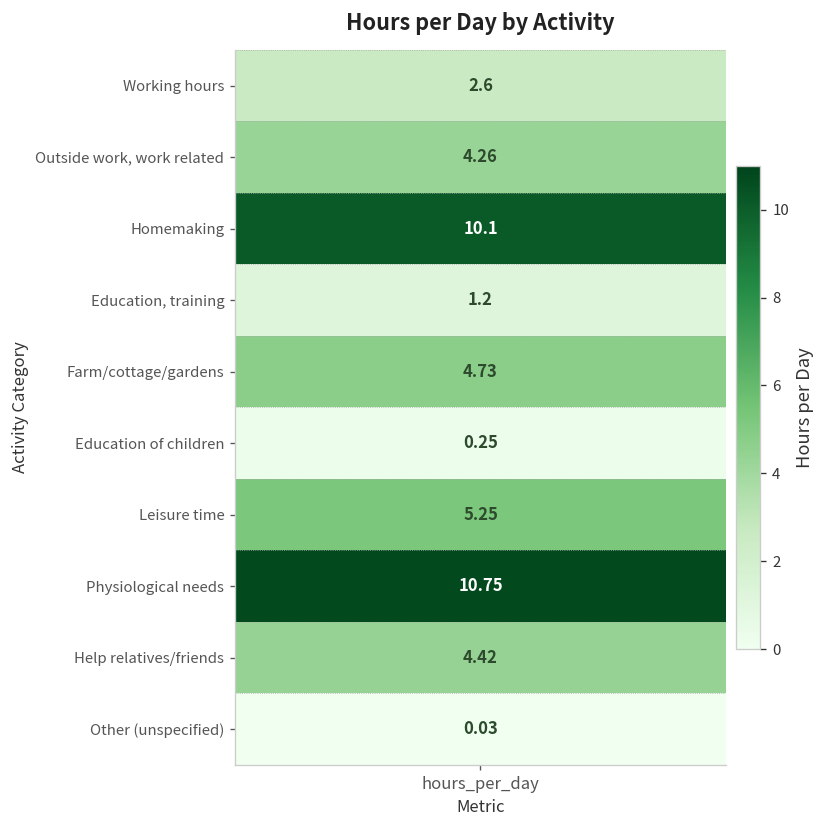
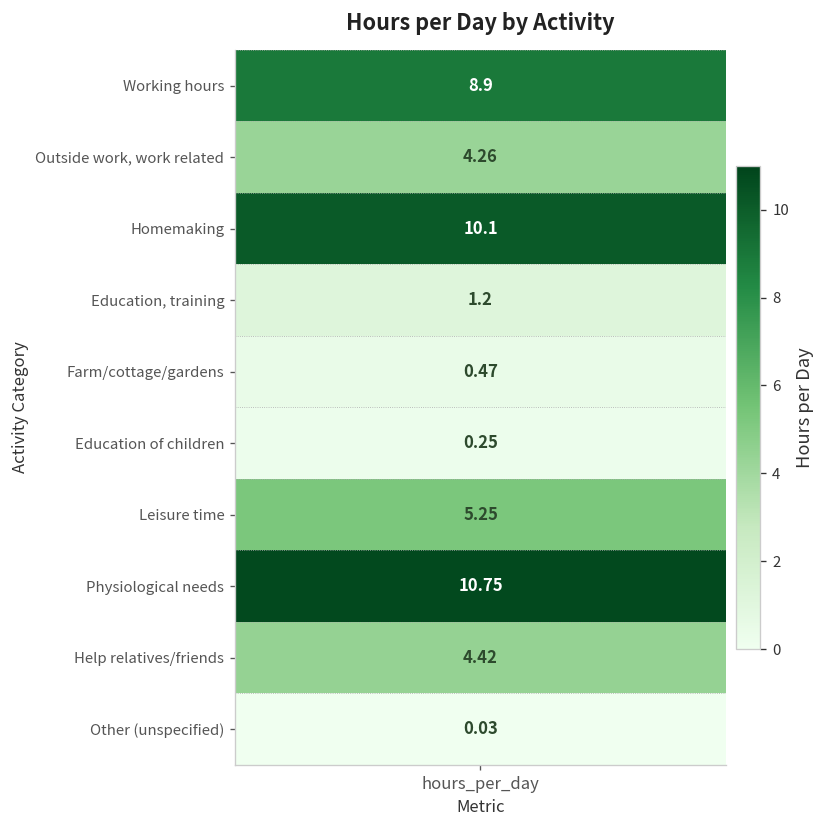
Working hours, hours_per_day: 2.6 -> 8.9
Farm/cottage/gardens, hours_per_day: 4.73 -> 0.47
